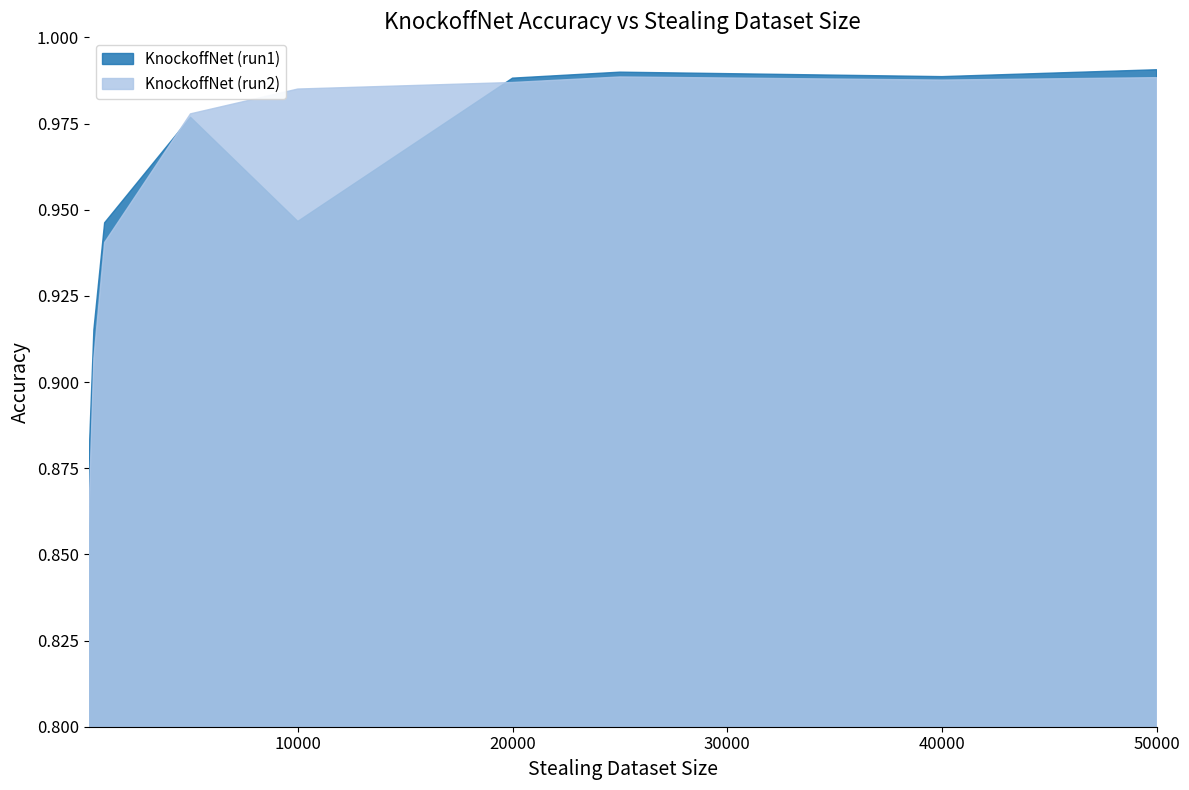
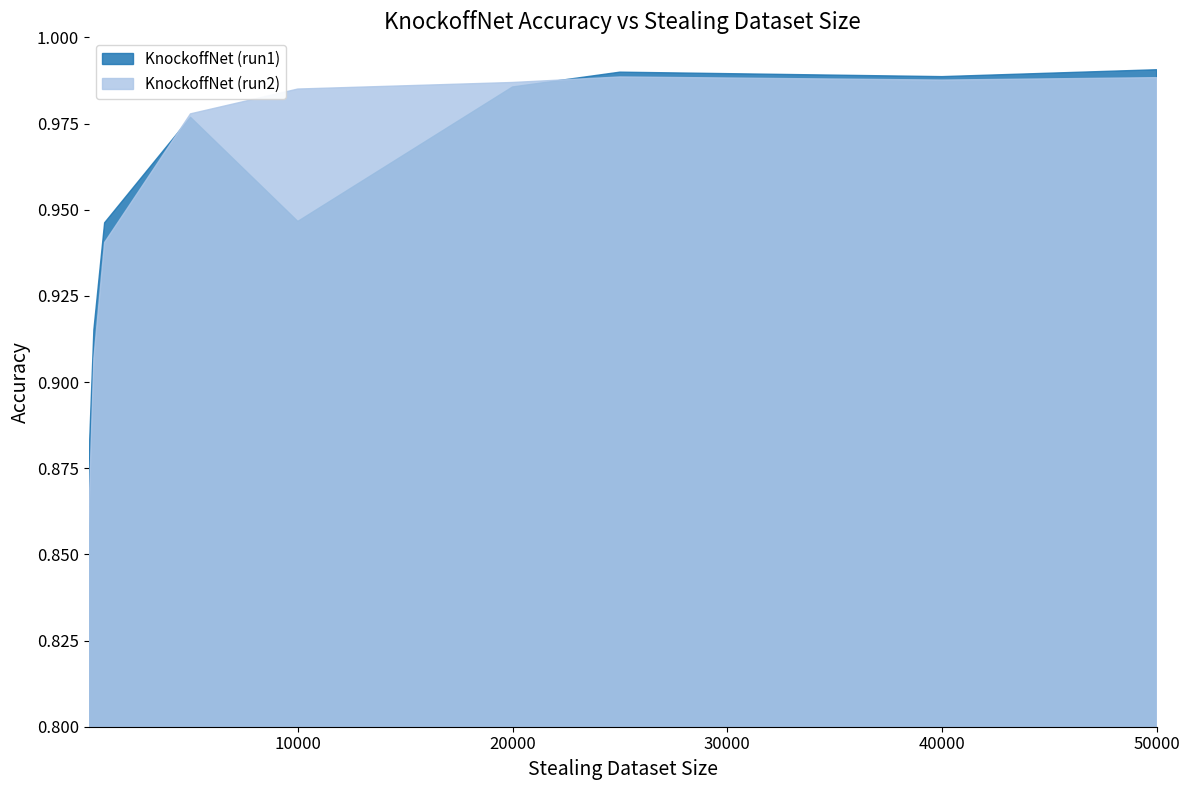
KnockoffNet (run1), 20000: 0.988 -> 0.986
